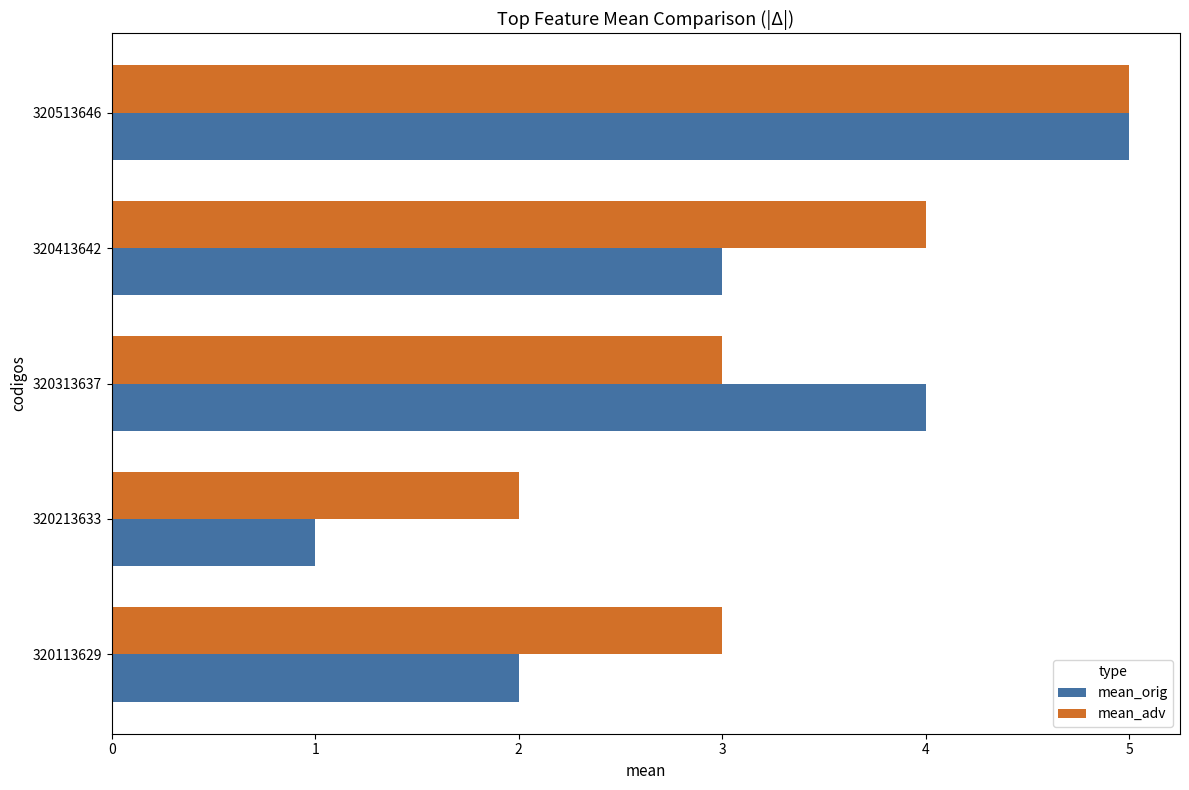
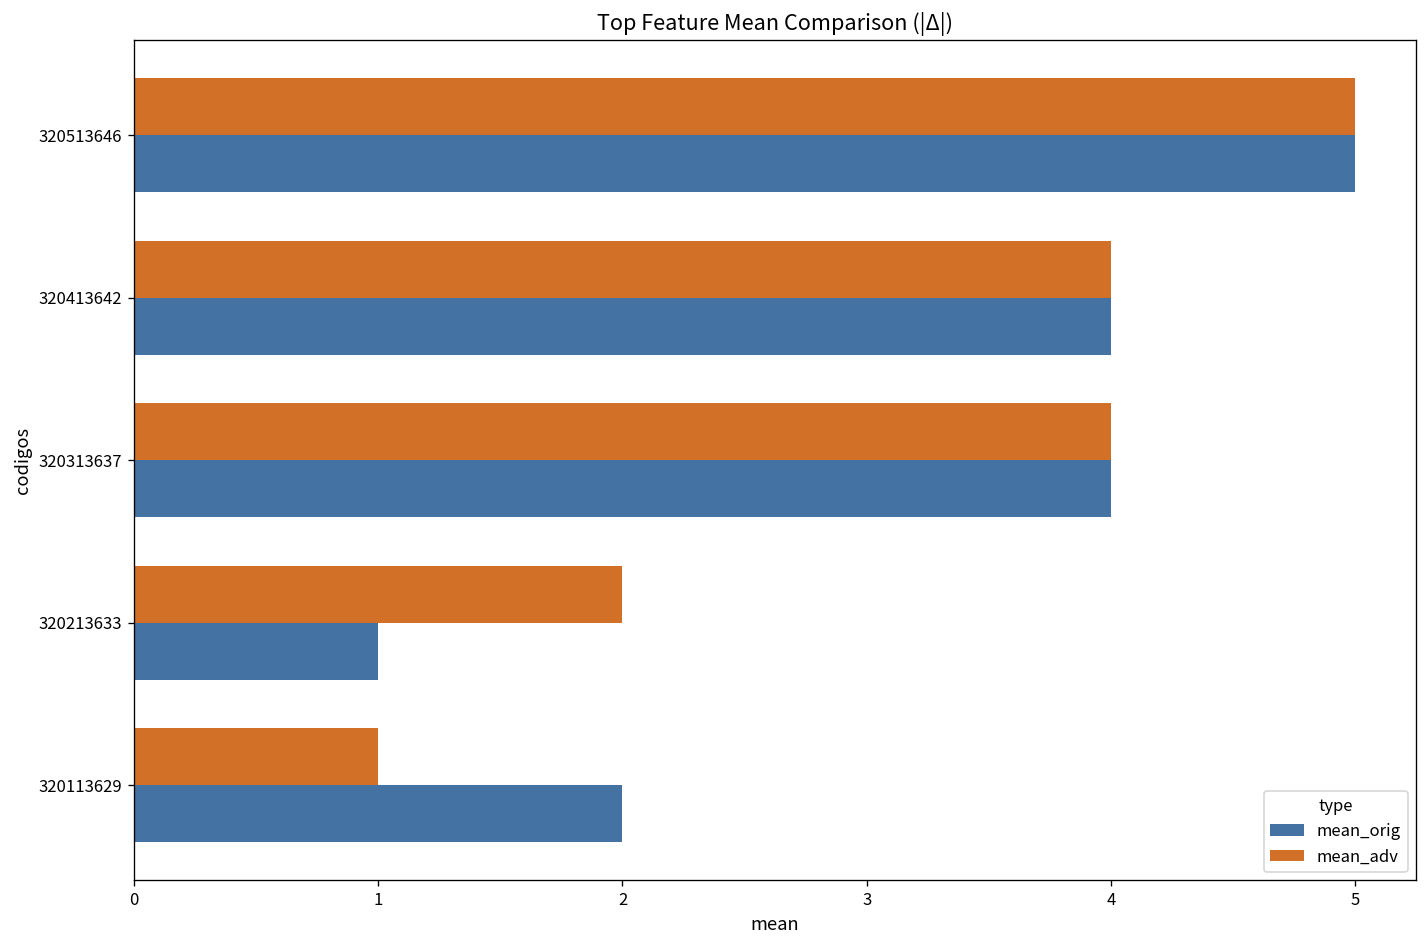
mean_orig, 320413642: 3 -> 4
mean_adv, 320313637: 3 -> 4
mean_adv, 320113629: 3 -> 1
